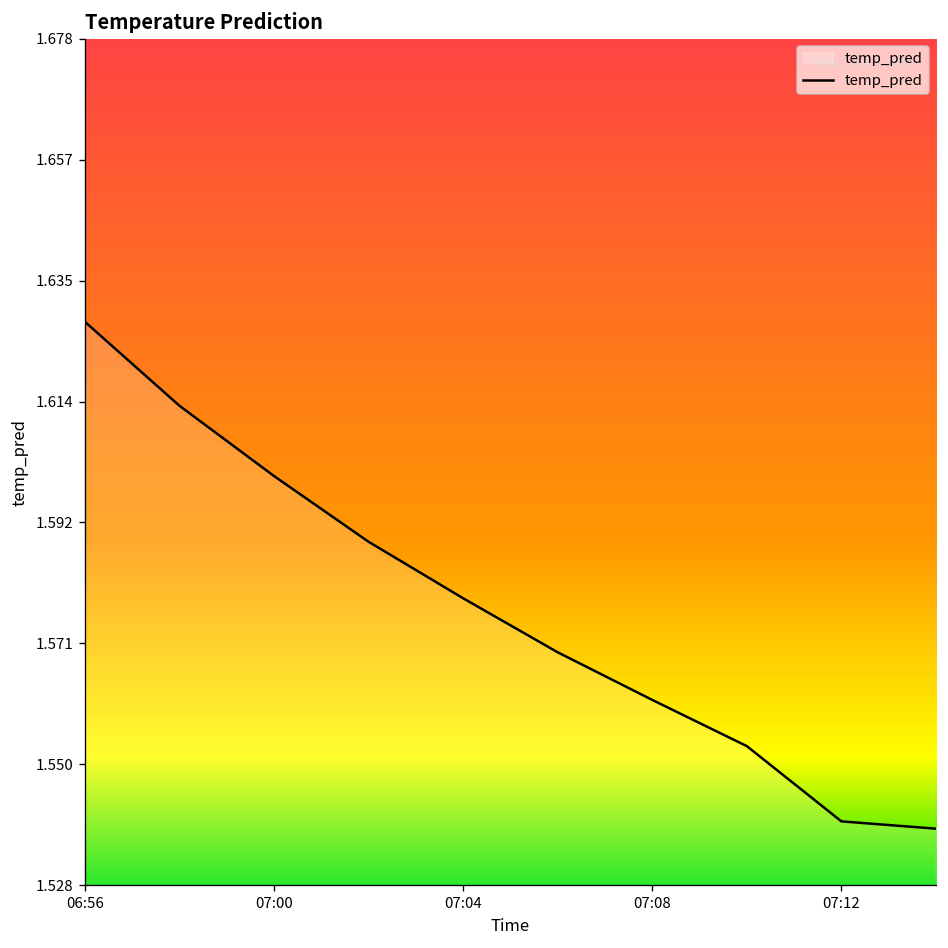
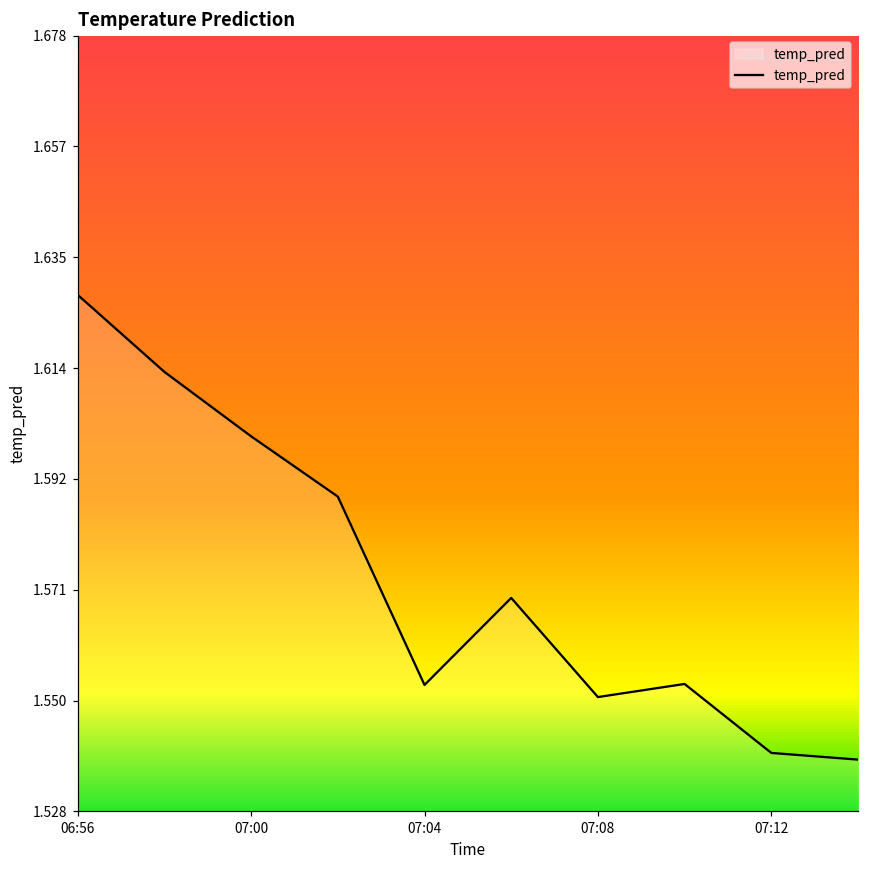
07:04: 1.579 -> 1.553
07:08: 1.561 -> 1.550
